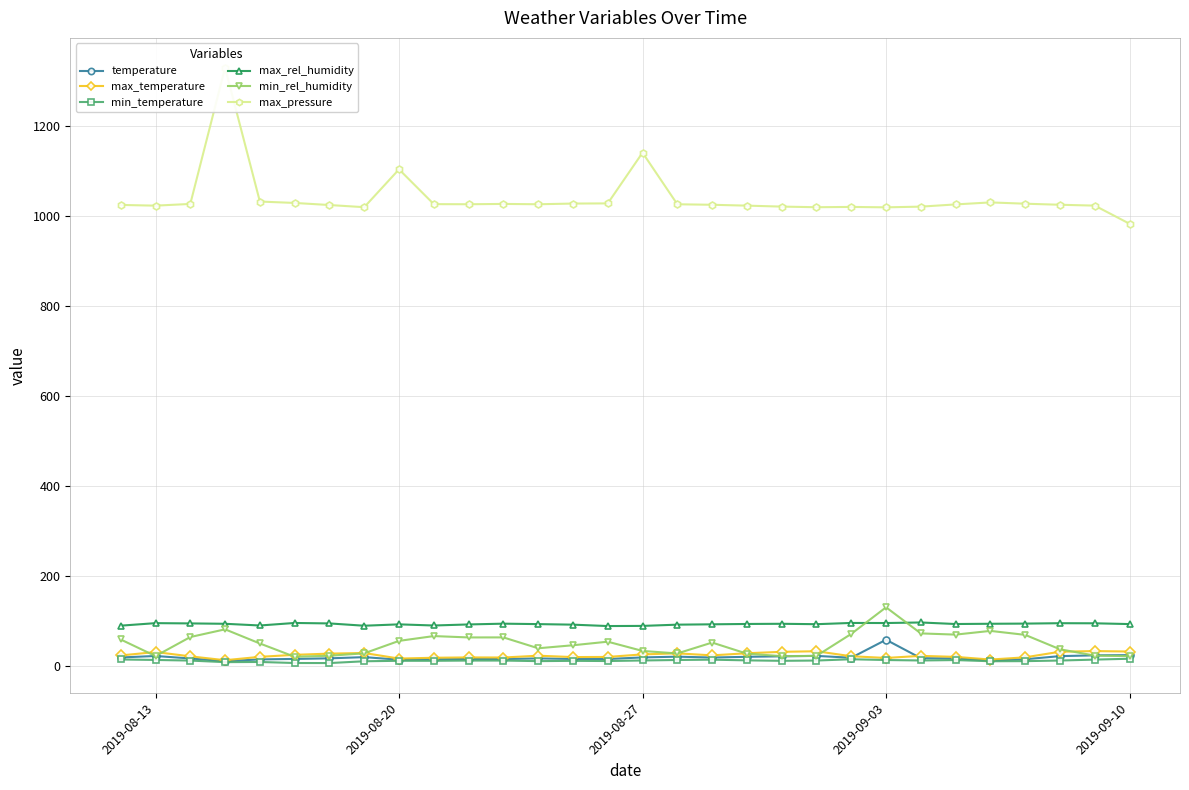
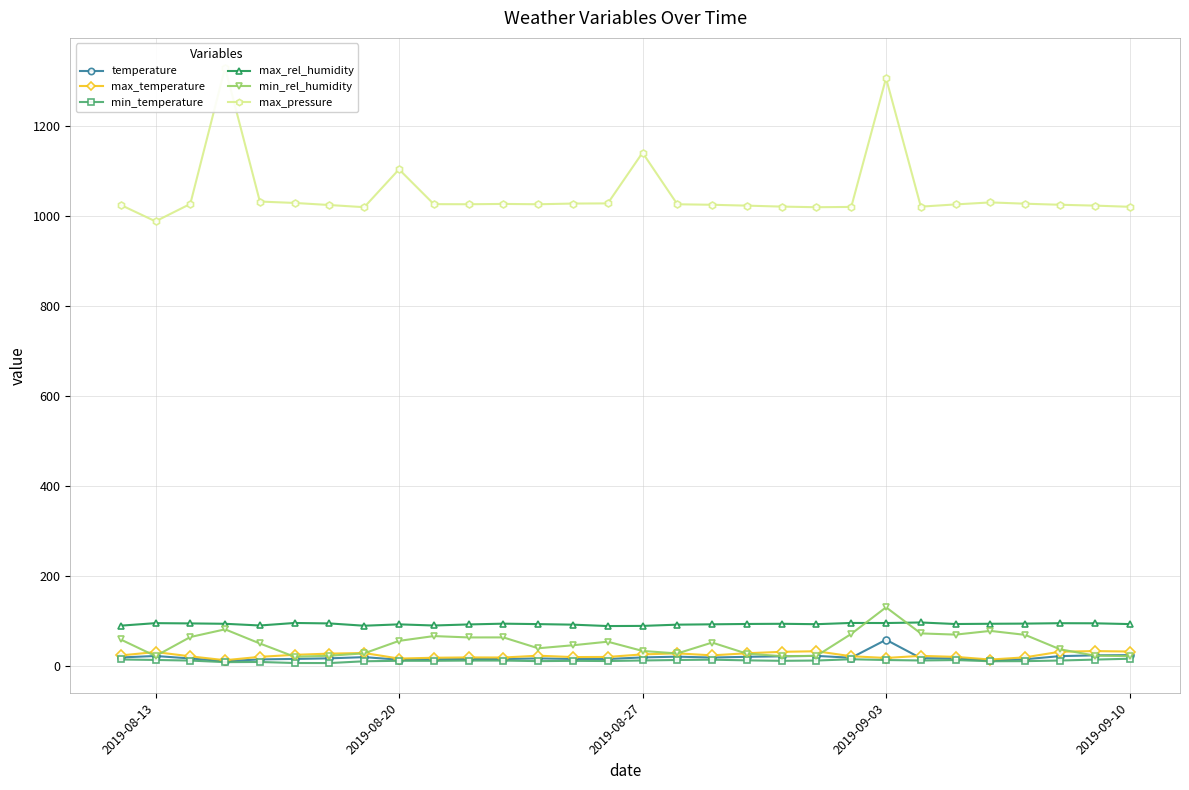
max_pressure, 2019-08-13: 1020 -> 990
max_pressure, 2019-09-03: 1020 -> 1310
max_pressure, 2019-09-10: 980 -> 1020
